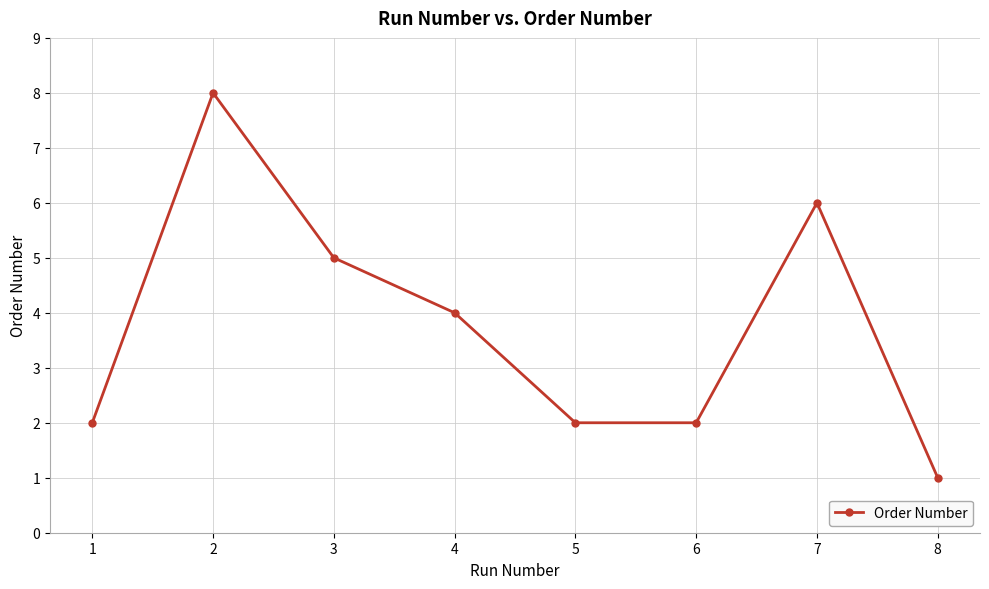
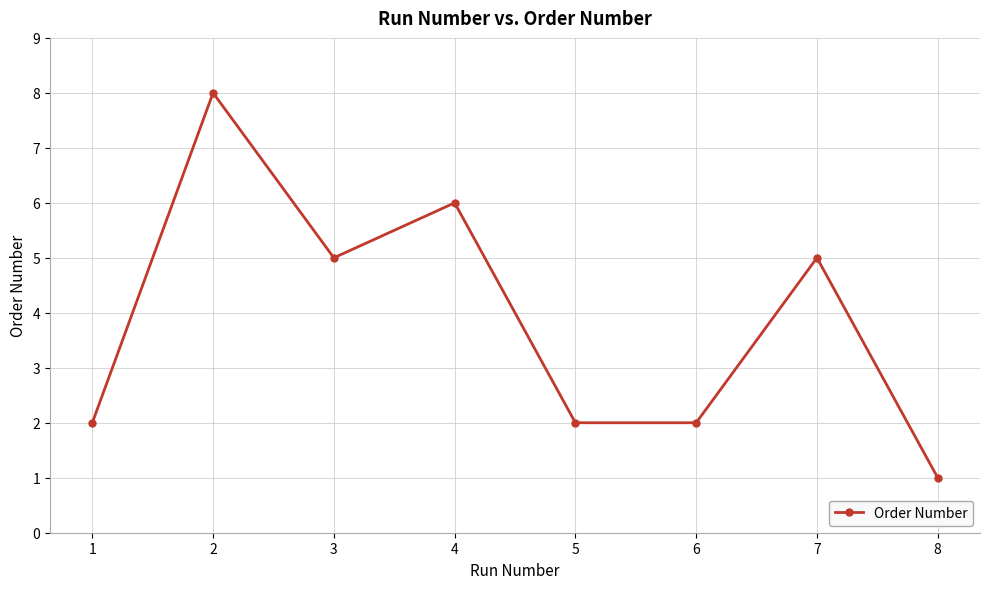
4: 4 -> 6
7: 6 -> 5
